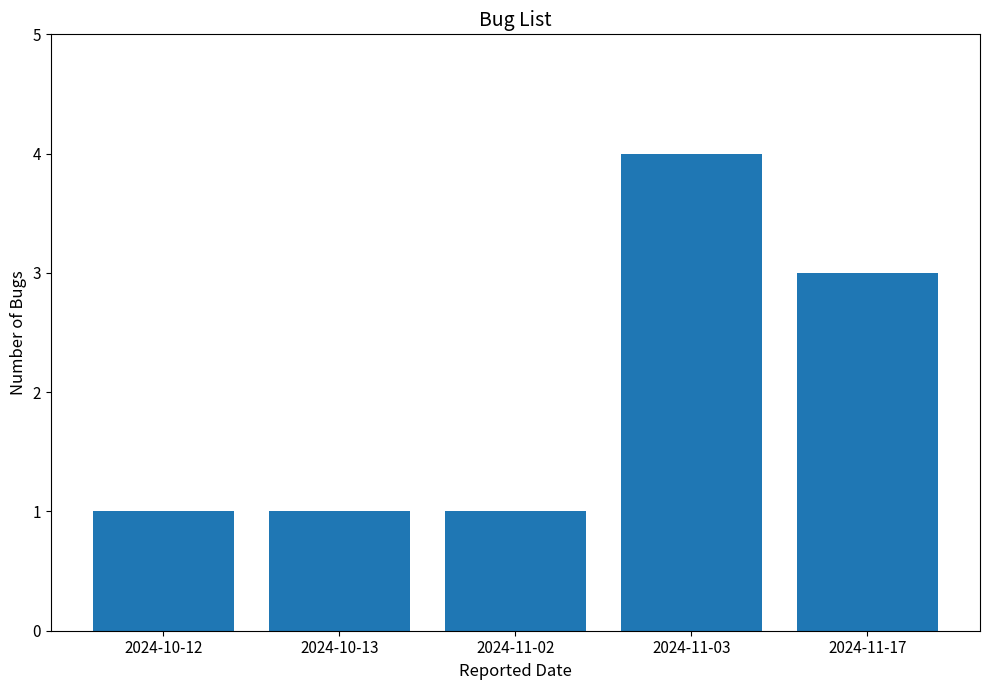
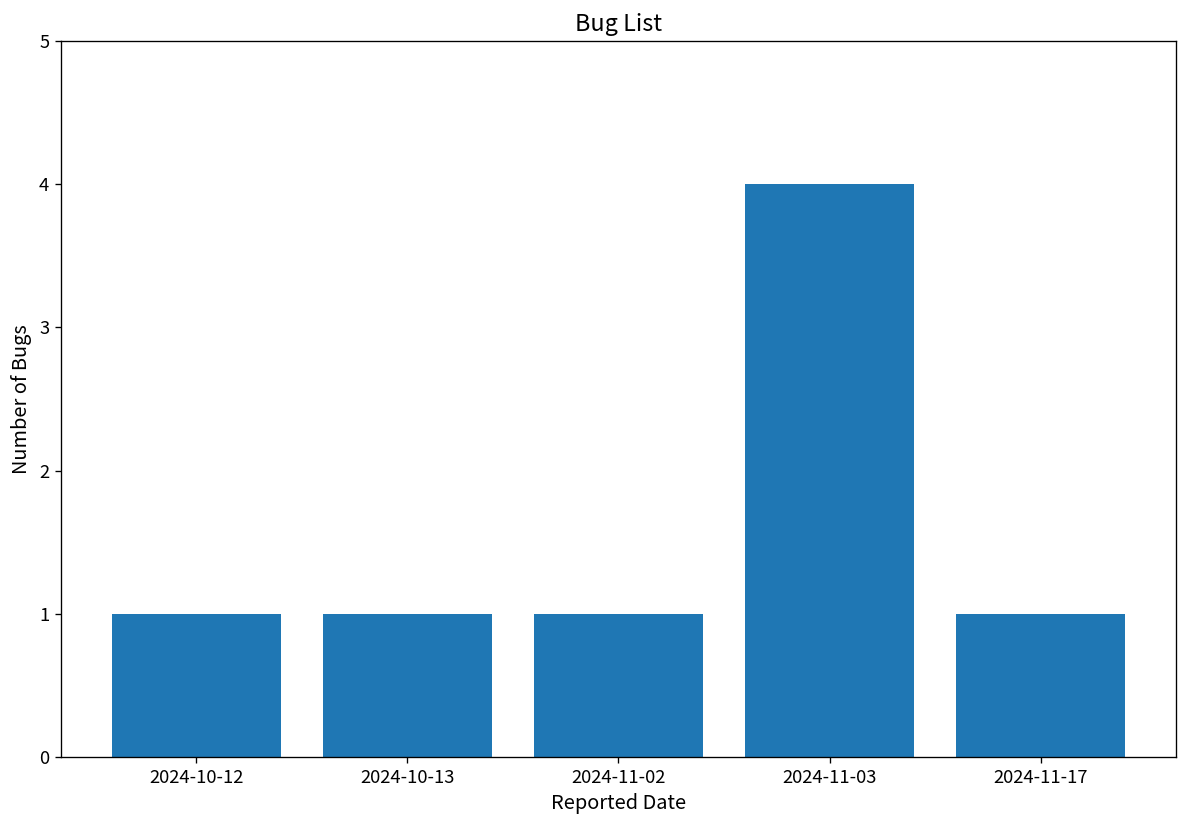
2024-11-17: 3 -> 1
